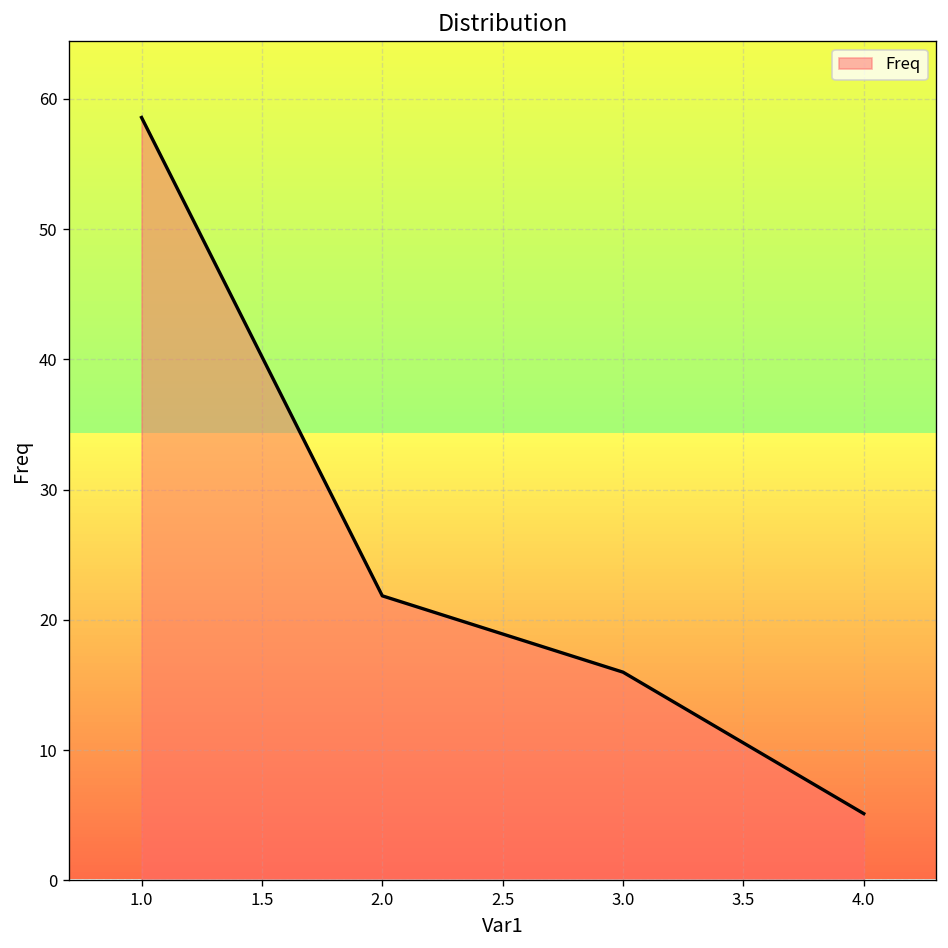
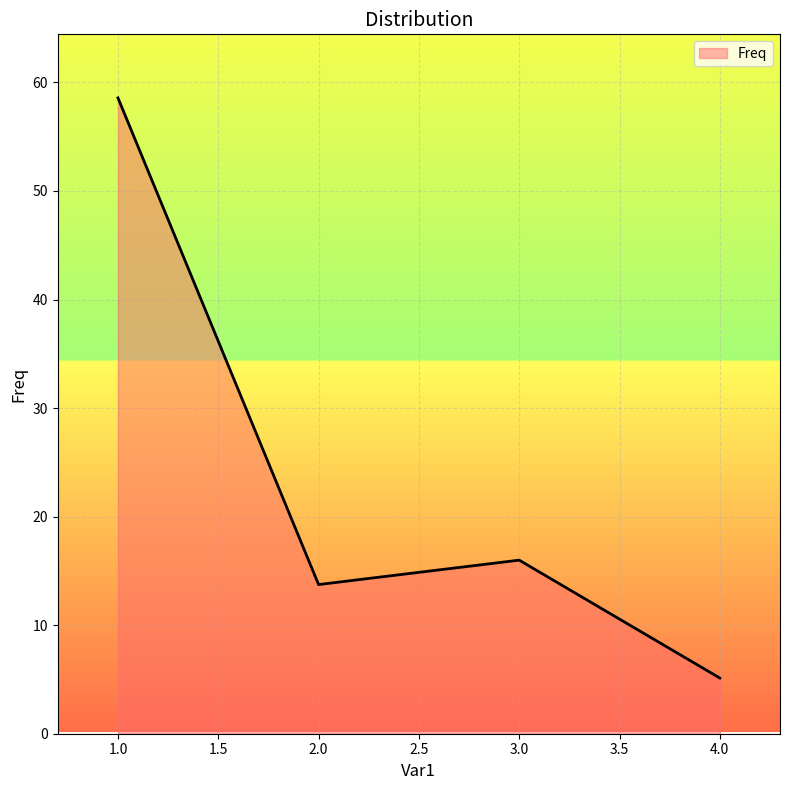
2.0: 21.9 -> 13.7
